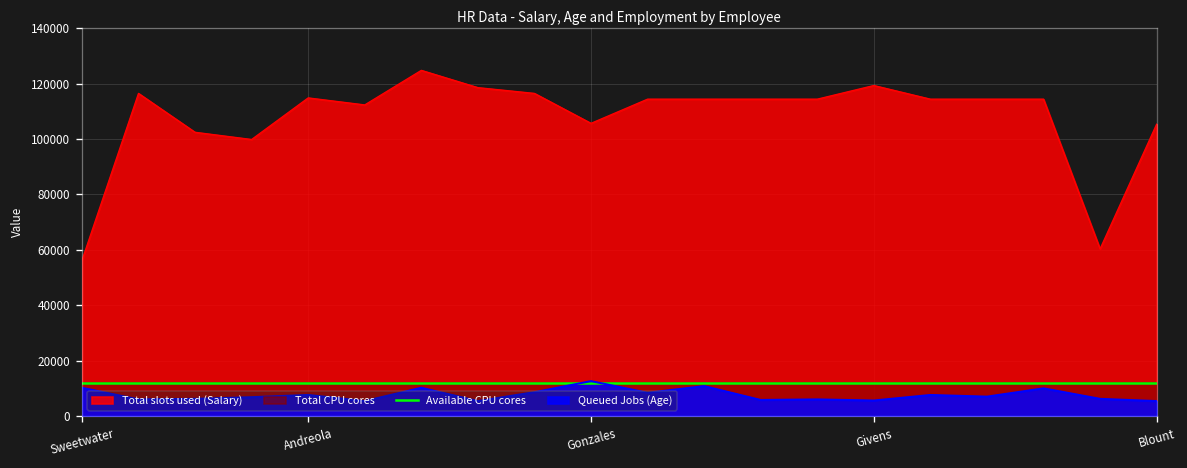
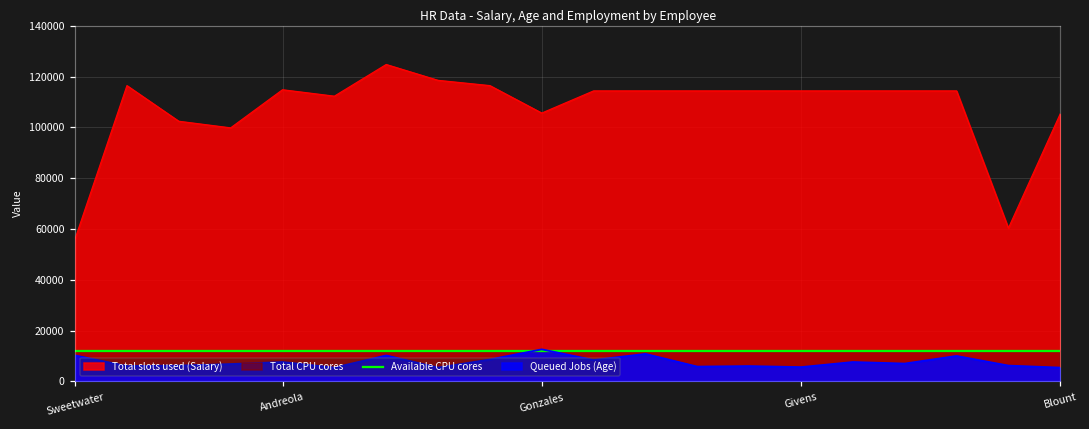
Total slots used (Salary), Givens: 119000 -> 114000
